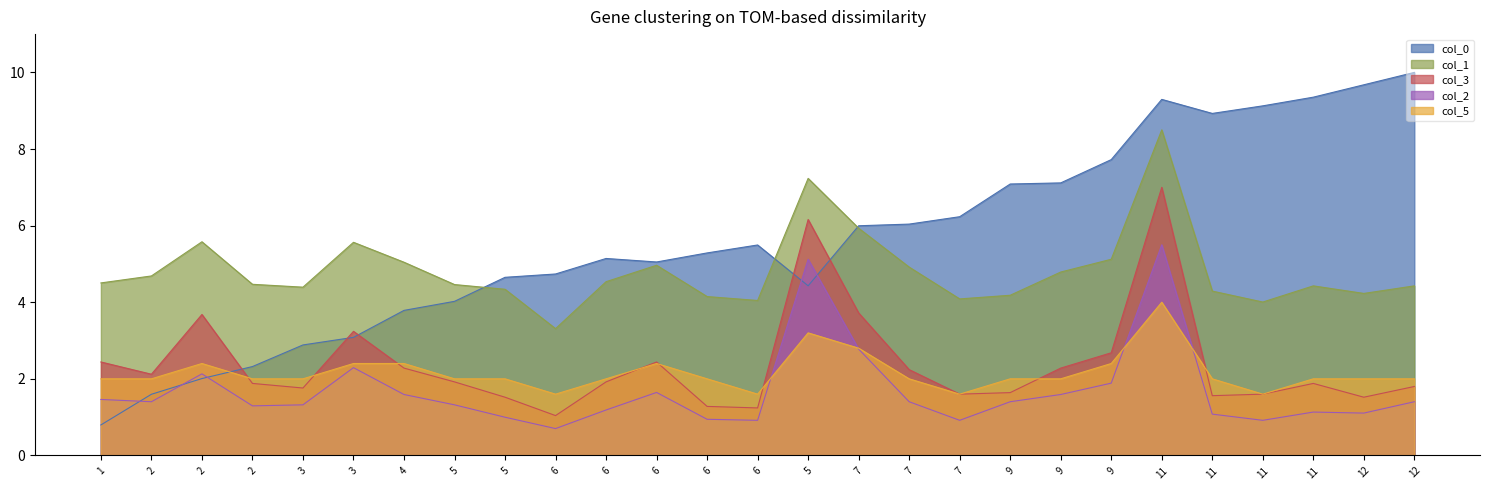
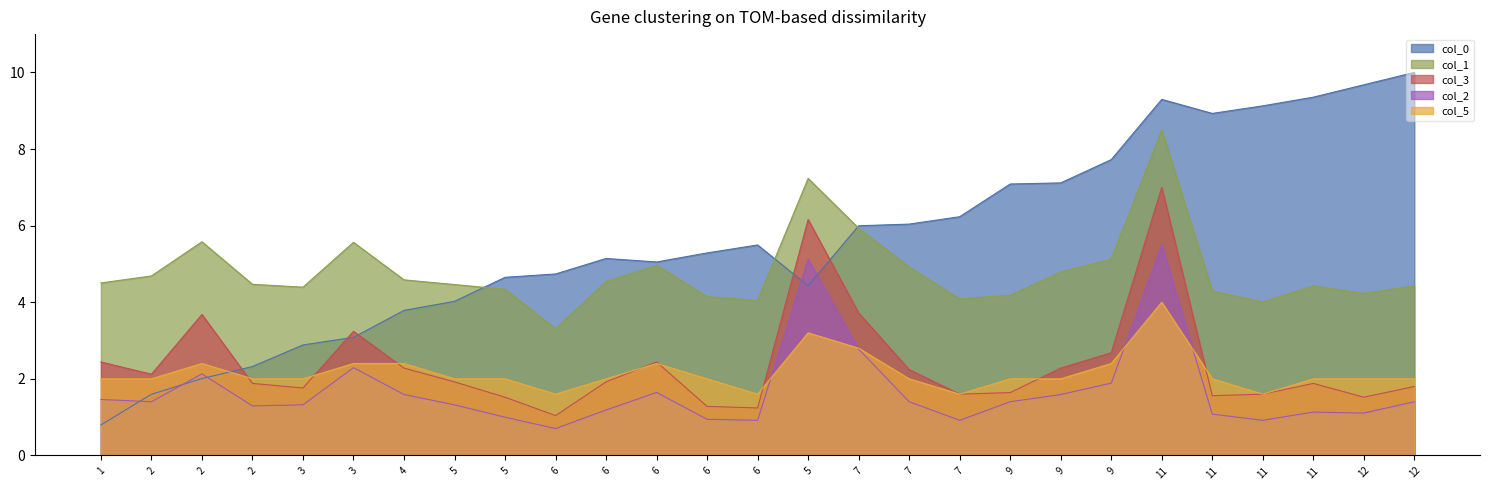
col_1, 4: 5.0 -> 4.6
